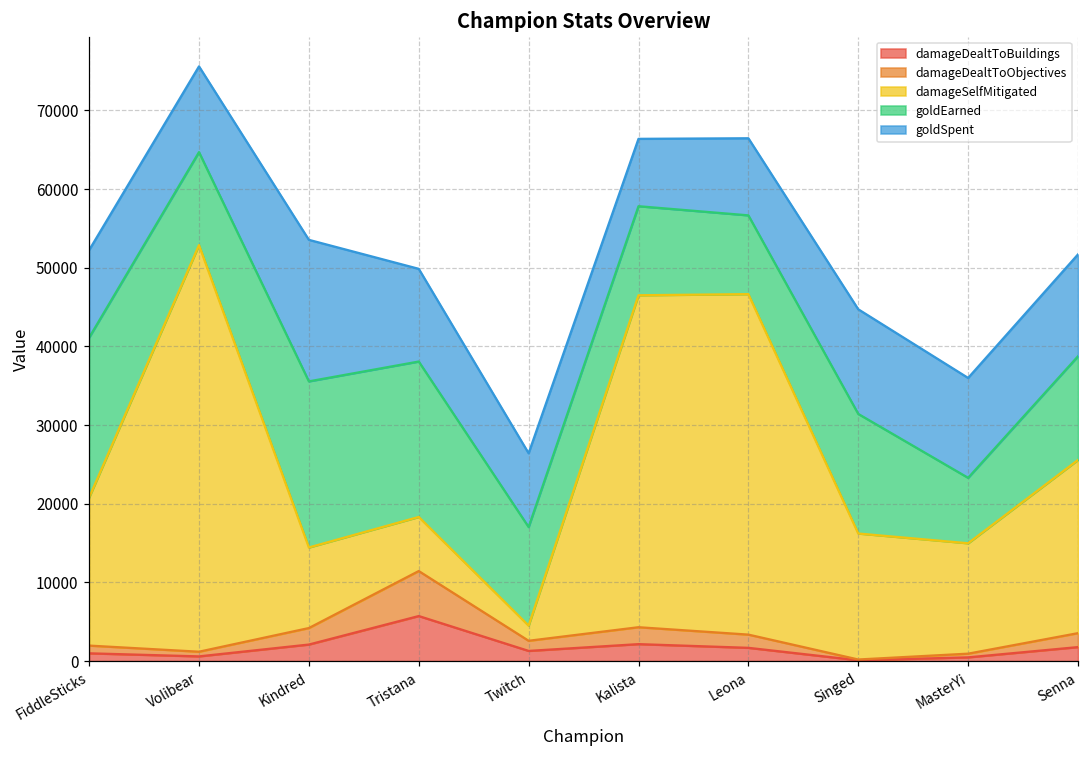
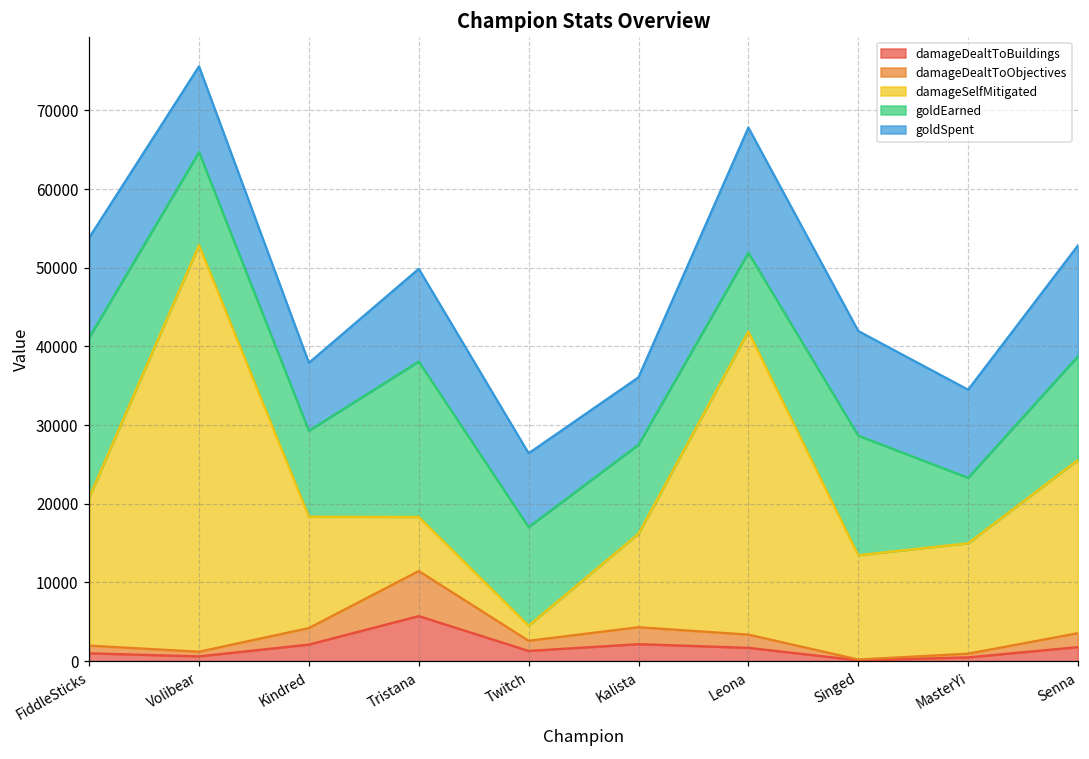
goldSpent, FiddleSticks: 11000 -> 13000
damageSelfMitigated, Kindred: 10000 -> 14000
goldEarned, Kindred: 21000 -> 11000
goldSpent, Kindred: 18000 -> 9000
damageSelfMitigated, Kalista: 42000 -> 12000
damageSelfMitigated, Leona: 43000 -> 39000
goldSpent, Leona: 10000 -> 16000
damageSelfMitigated, Singed: 16000 -> 13000
goldSpent, MasterYi: 13000 -> 11000
goldSpent, Senna: 13000 -> 14000
